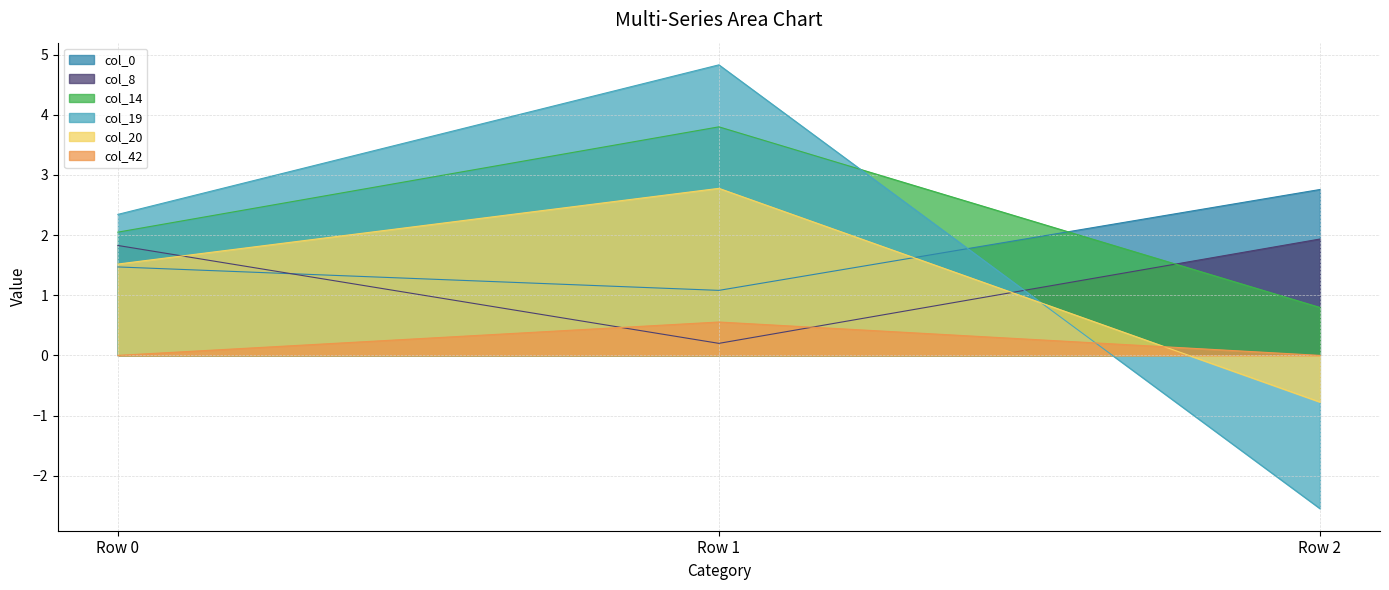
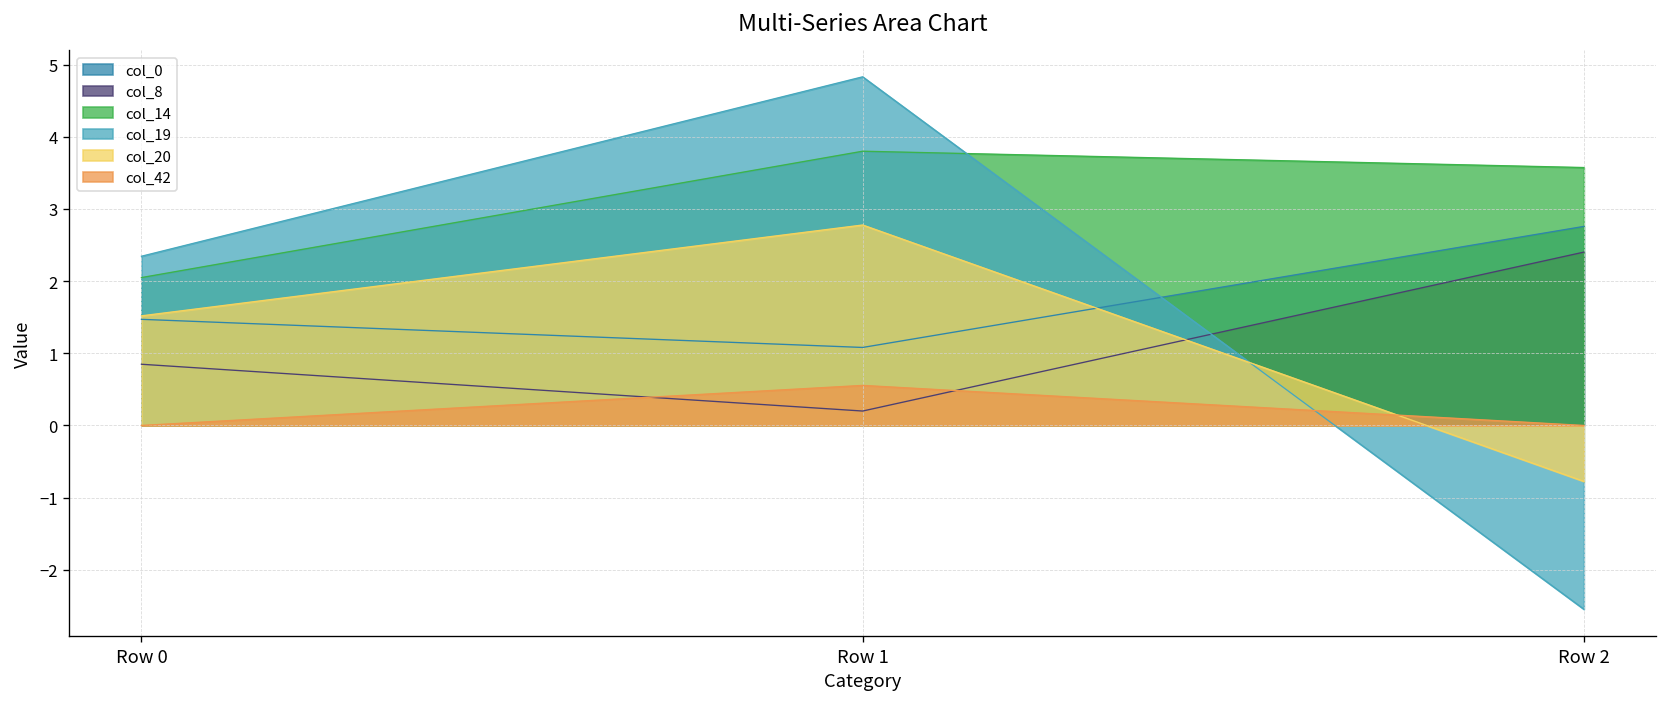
col_8, Row 0: 1.8 -> 0.8
col_8, Row 2: 1.9 -> 2.4
col_14, Row 2: 0.8 -> 3.6
